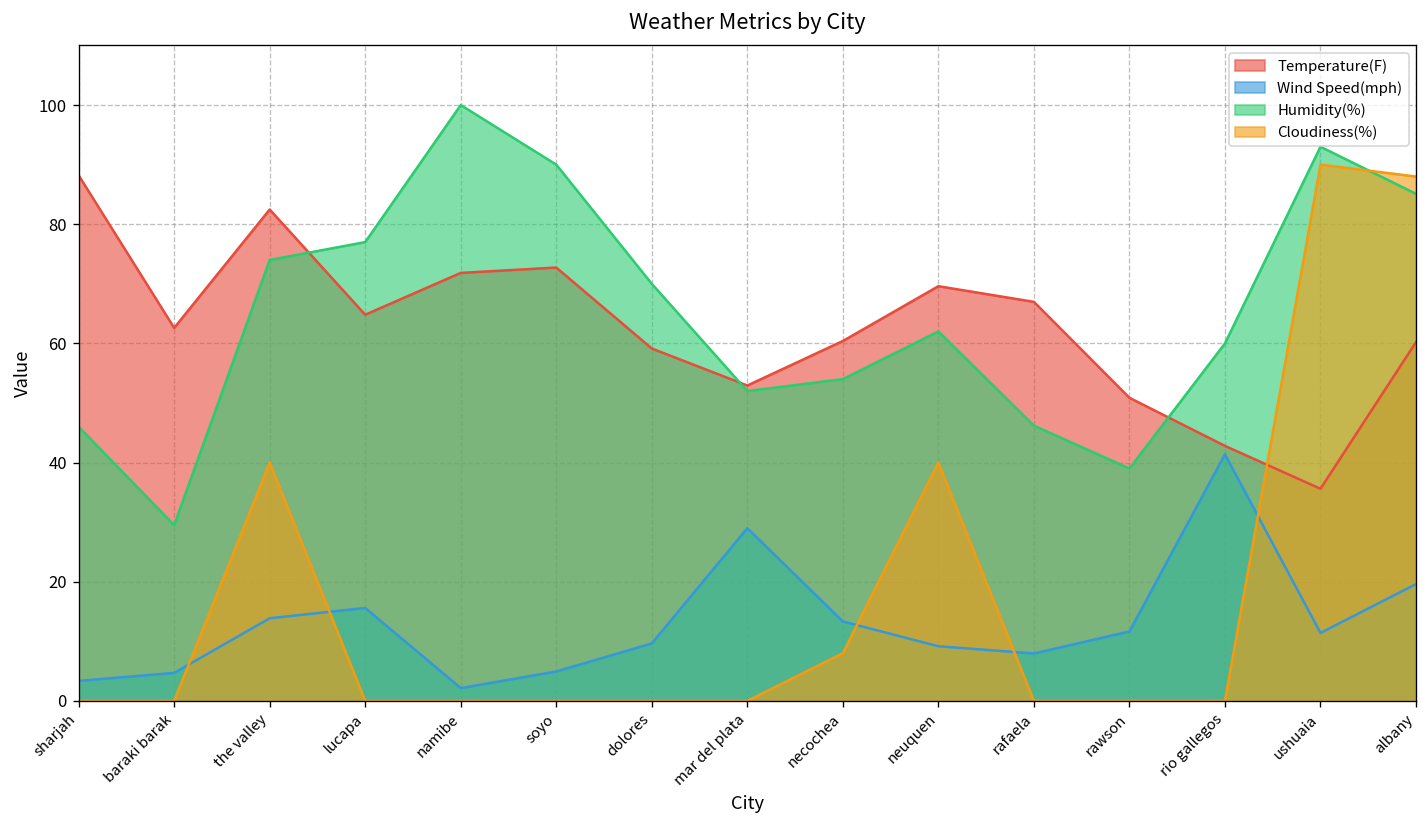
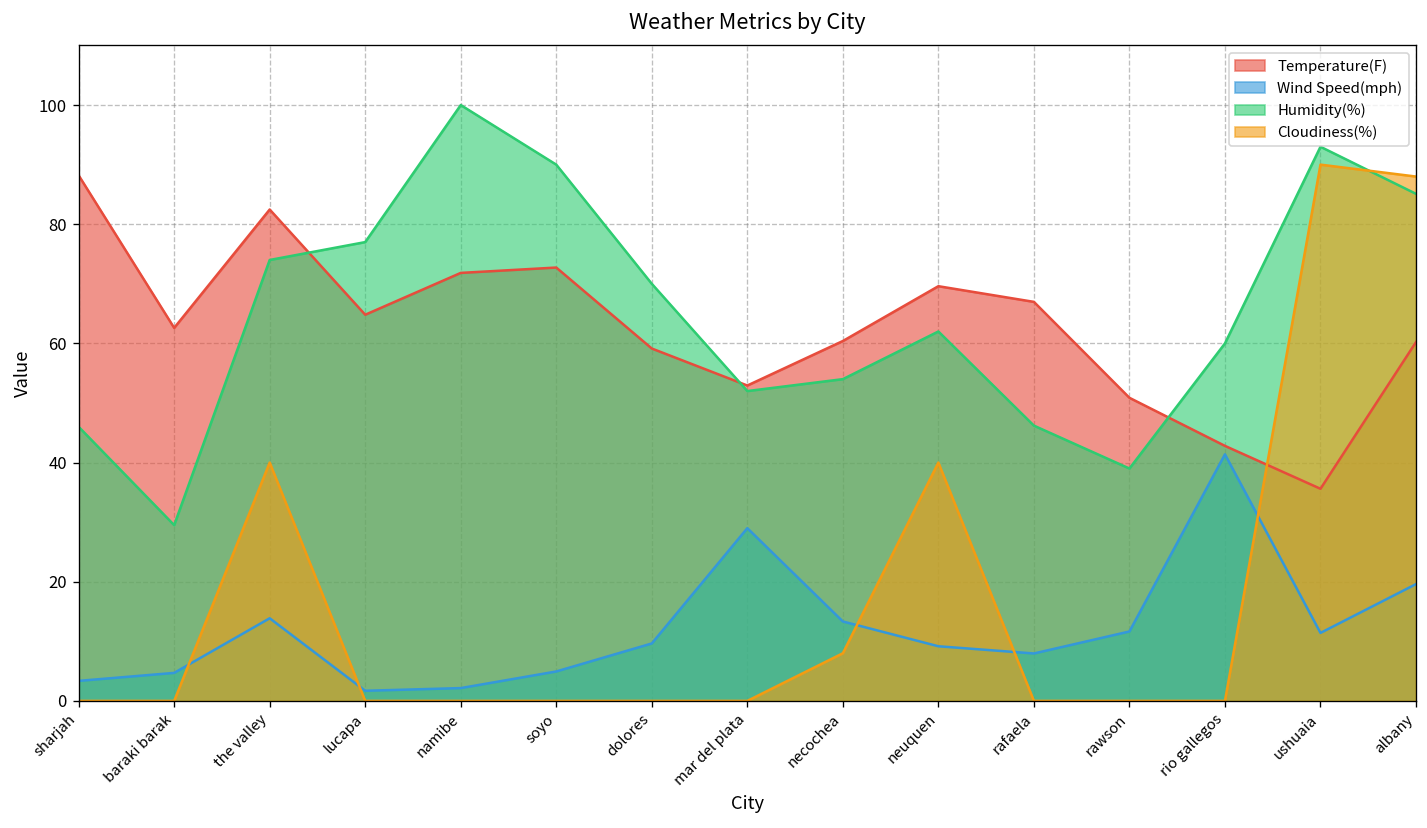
Wind Speed(mph), lucapa: 16 -> 2
